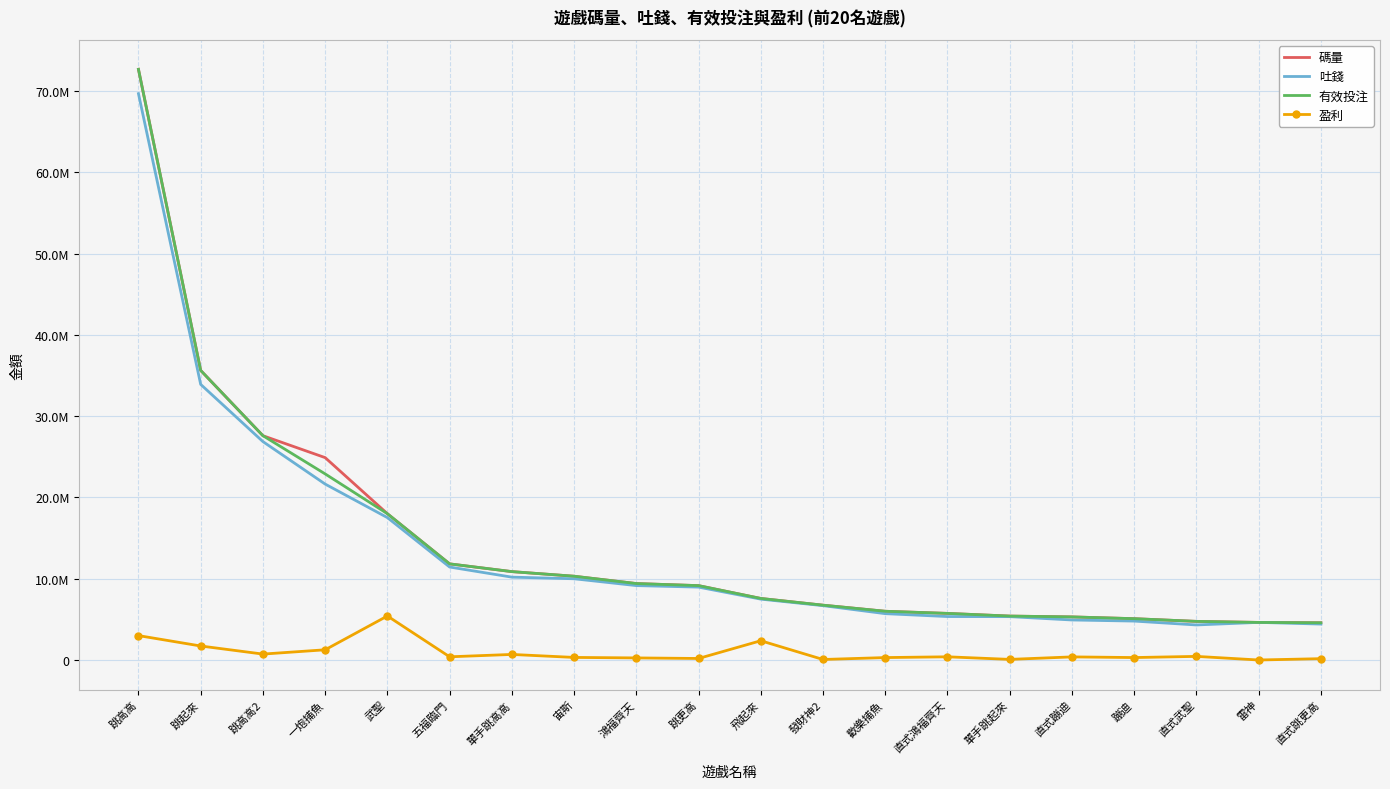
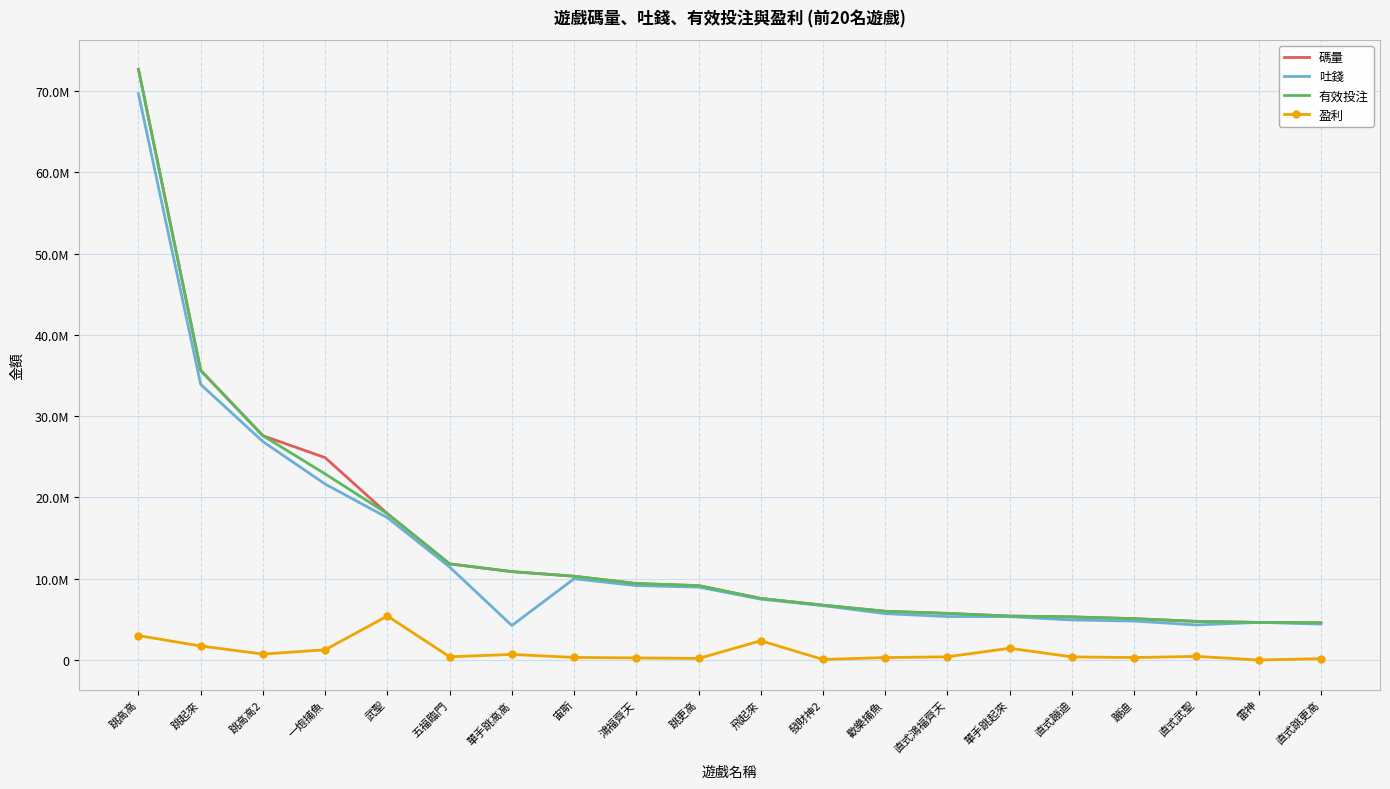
吐錢, 單手跳高高: 10000000 -> 4000000
盈利, 單手跳起來: 0 -> 1000000
